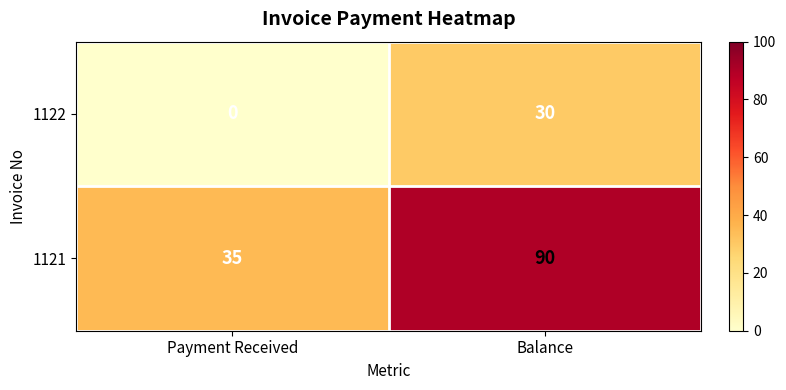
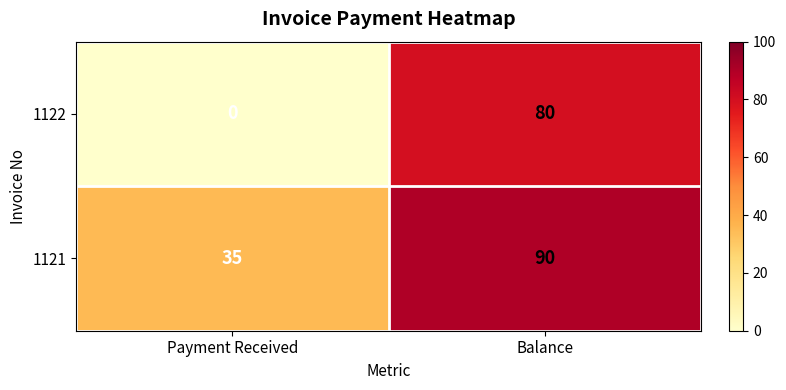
1122, Balance: 30 -> 80
